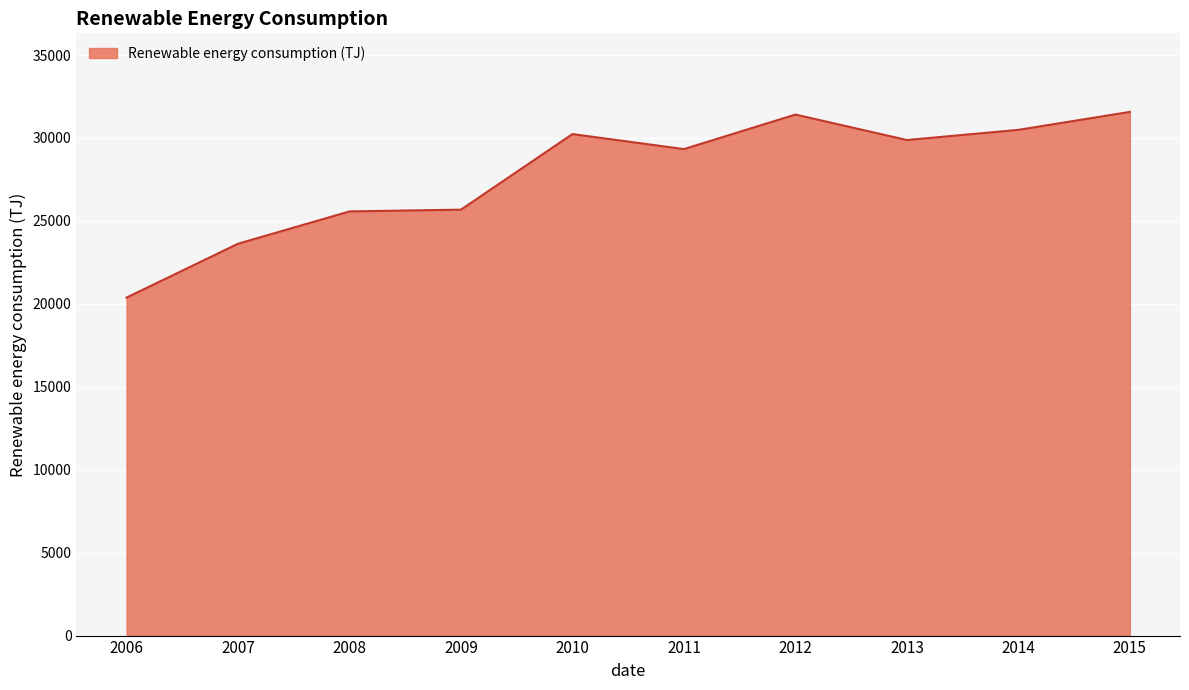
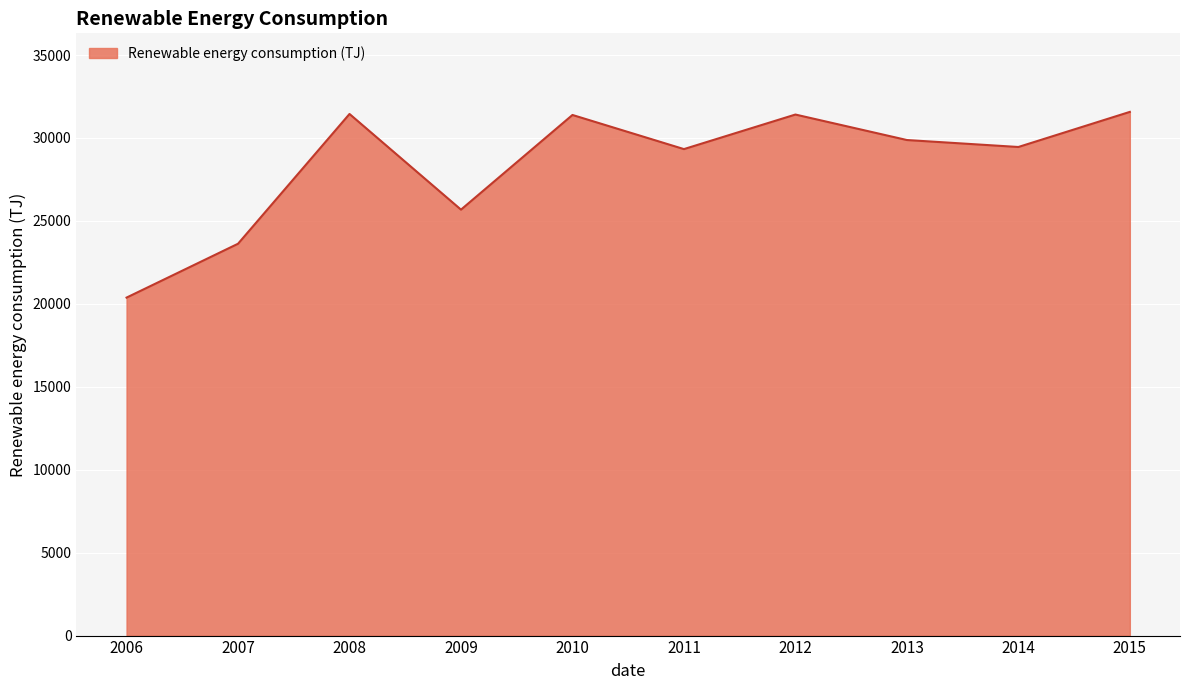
2008: 25600 -> 31400
2010: 30200 -> 31400
2014: 30500 -> 29500
